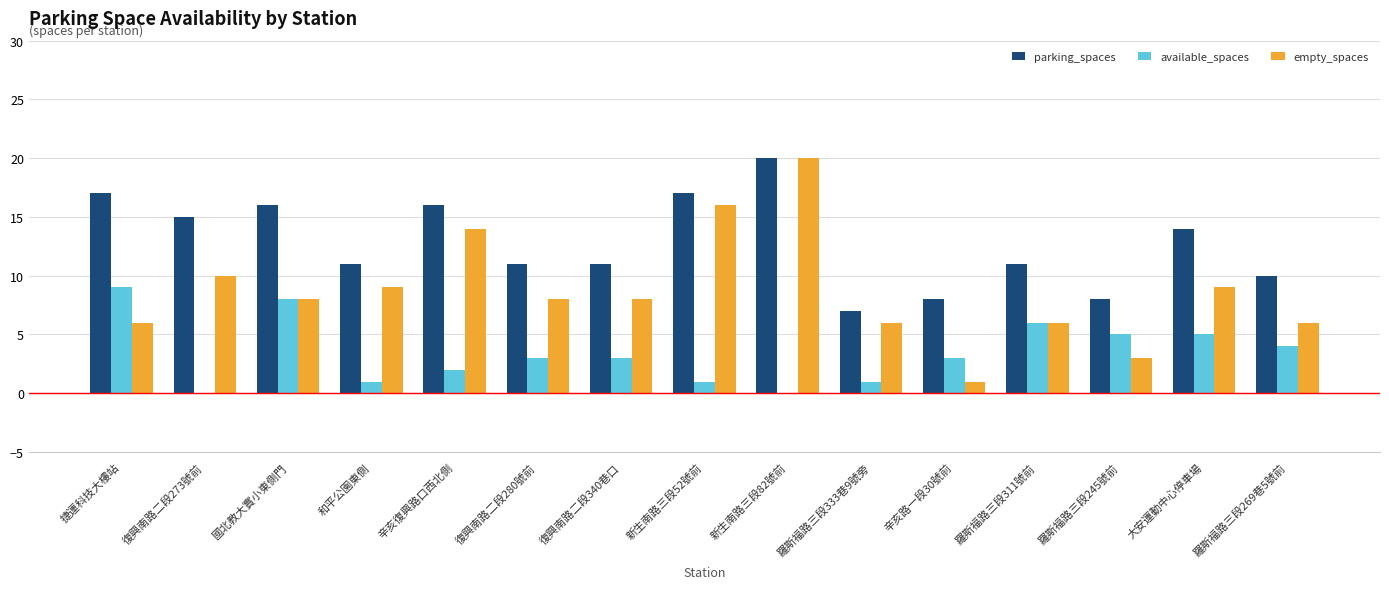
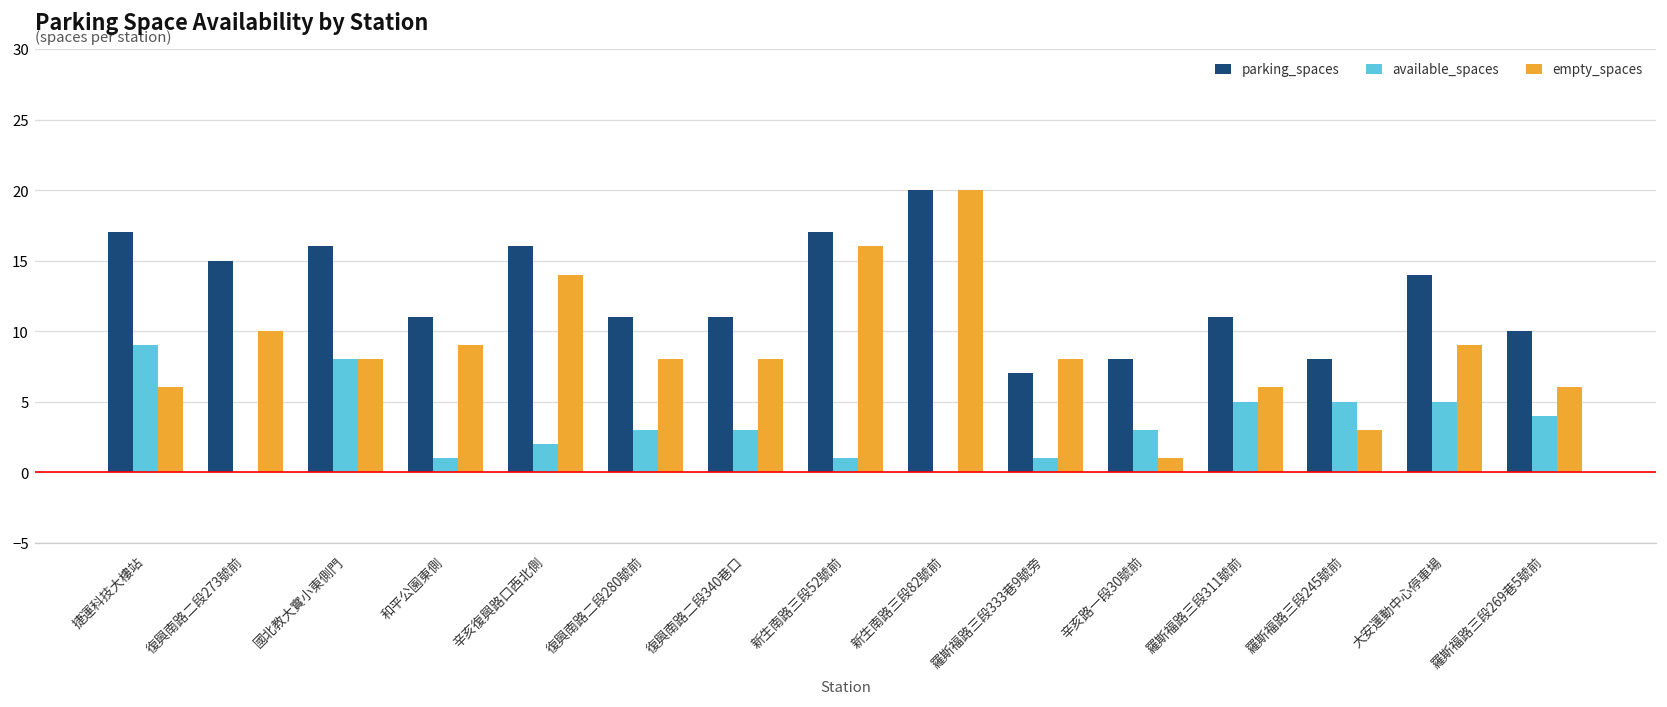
empty_spaces, 羅斯福路三段333巷9號旁: 6 -> 8
available_spaces, 羅斯福路三段311號前: 6 -> 5
